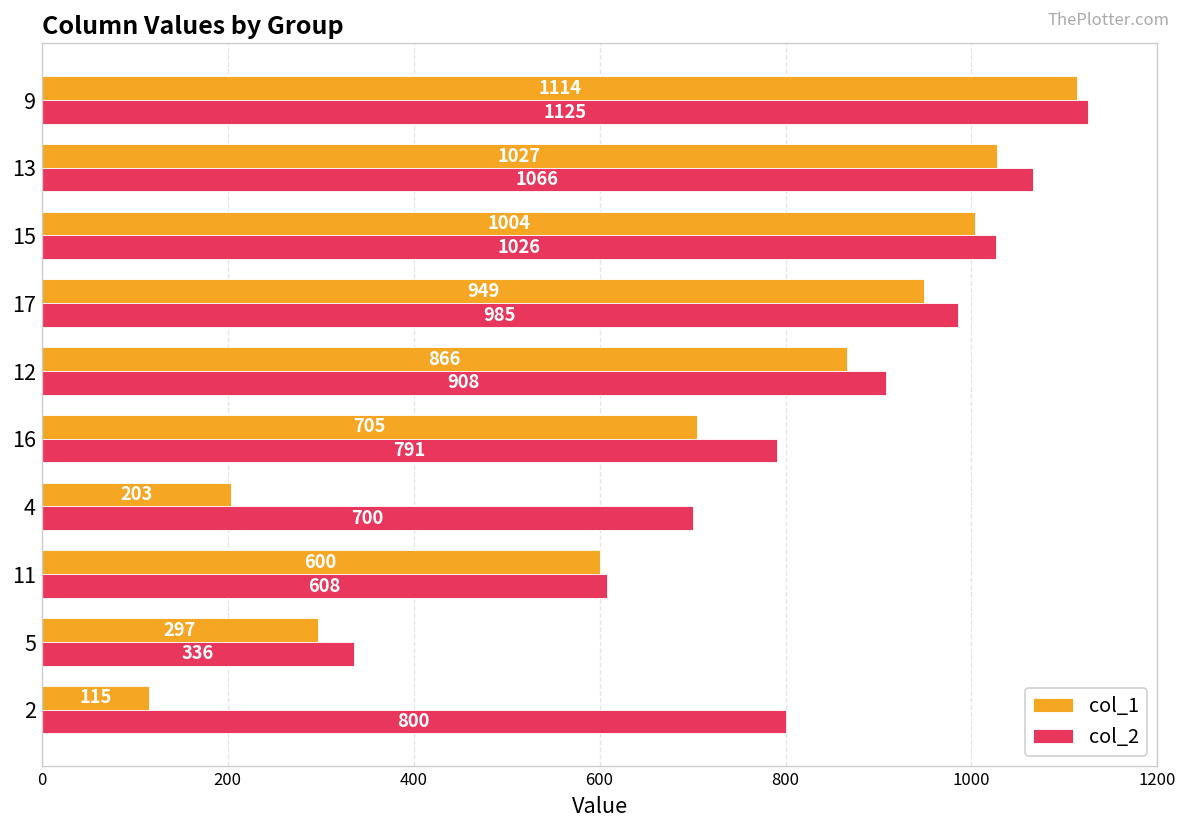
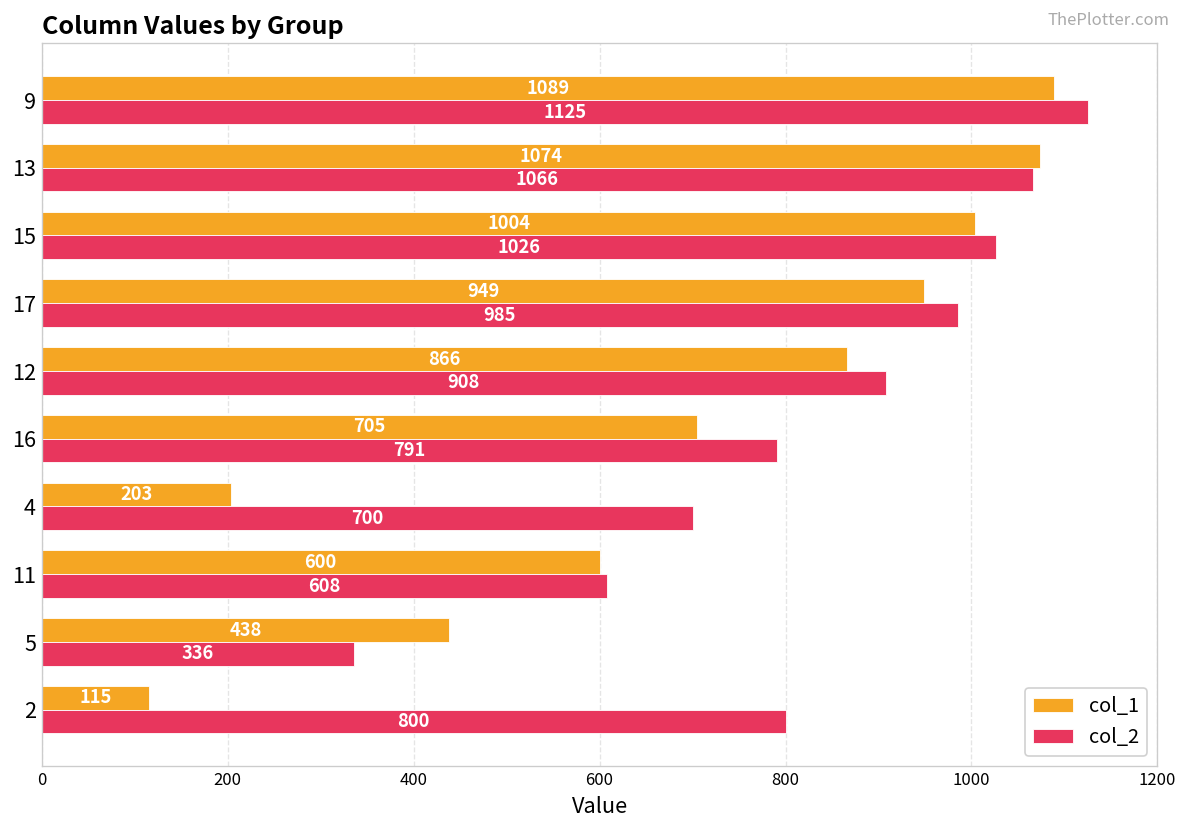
col_1, 9: 1114 -> 1089
col_1, 13: 1027 -> 1074
col_1, 5: 297 -> 438
